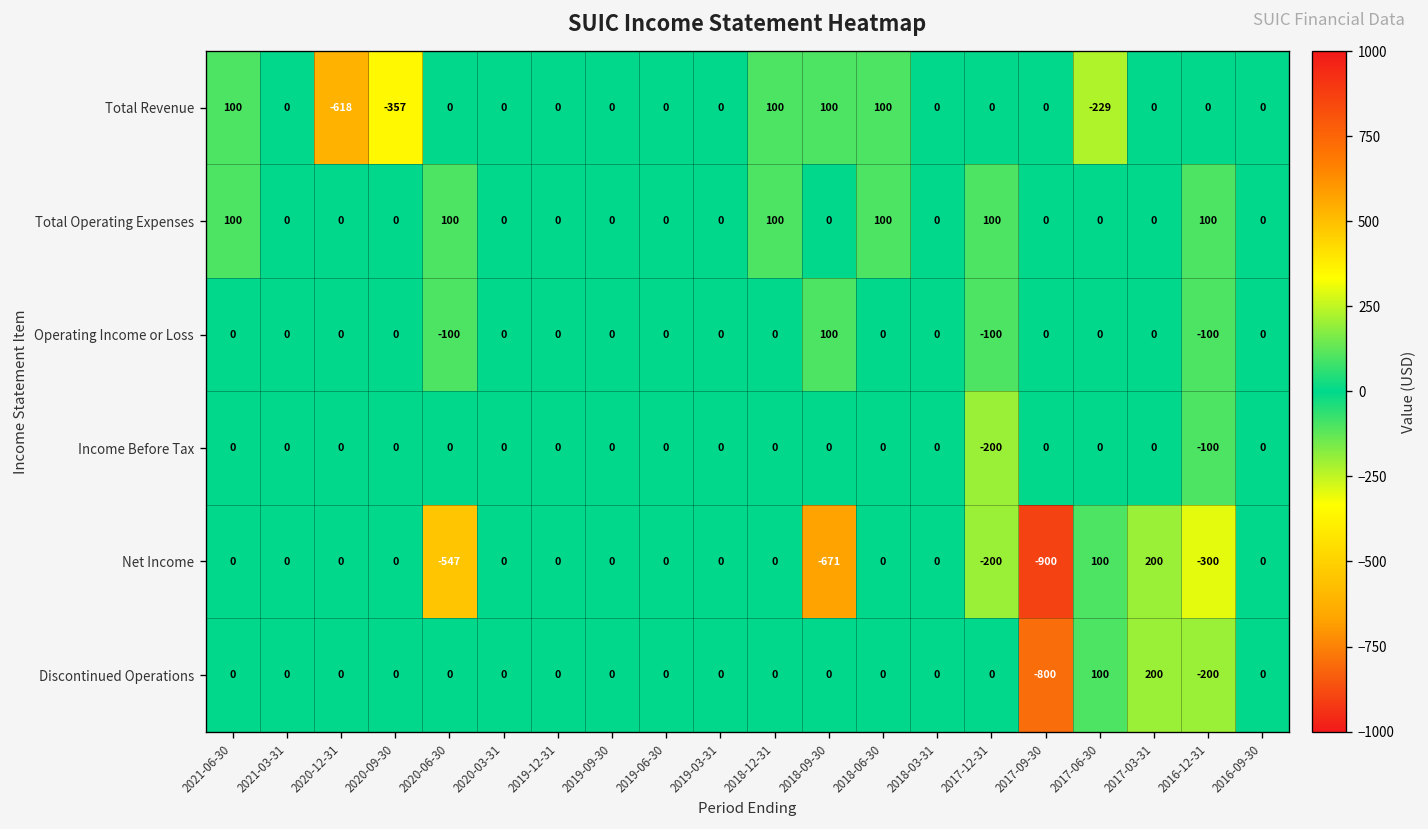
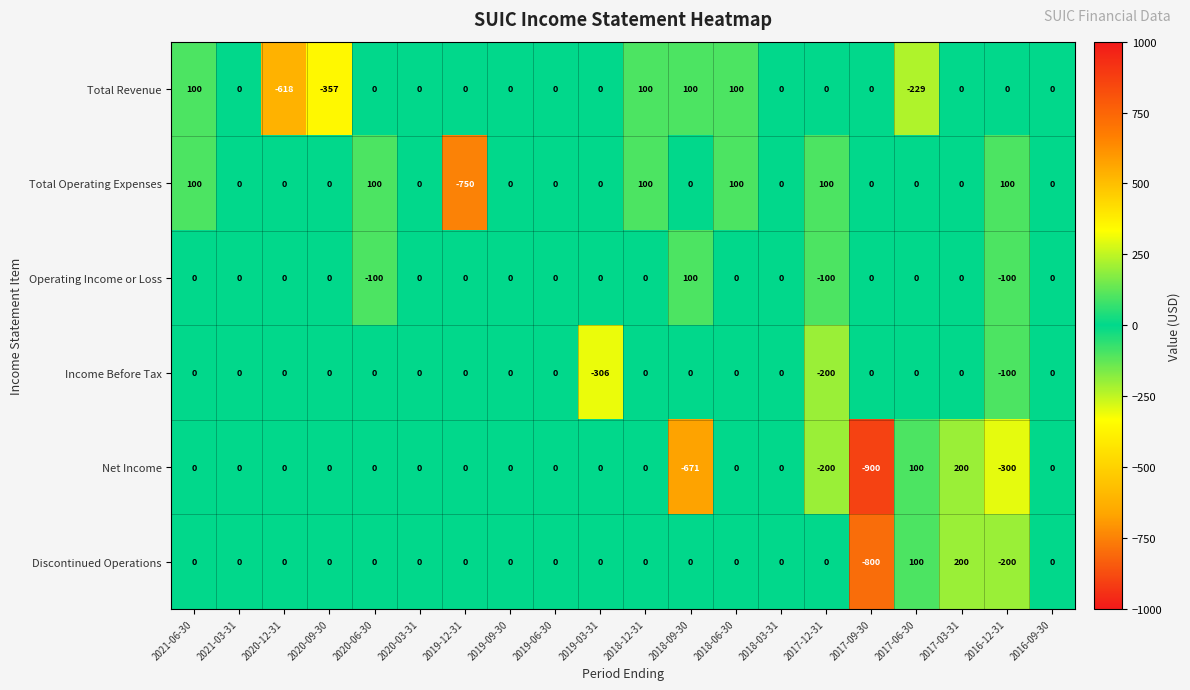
Total Operating Expenses, 2019-12-31: 0 -> -750
Income Before Tax, 2019-03-31: 0 -> -306
Net Income, 2020-06-30: -547 -> 0
